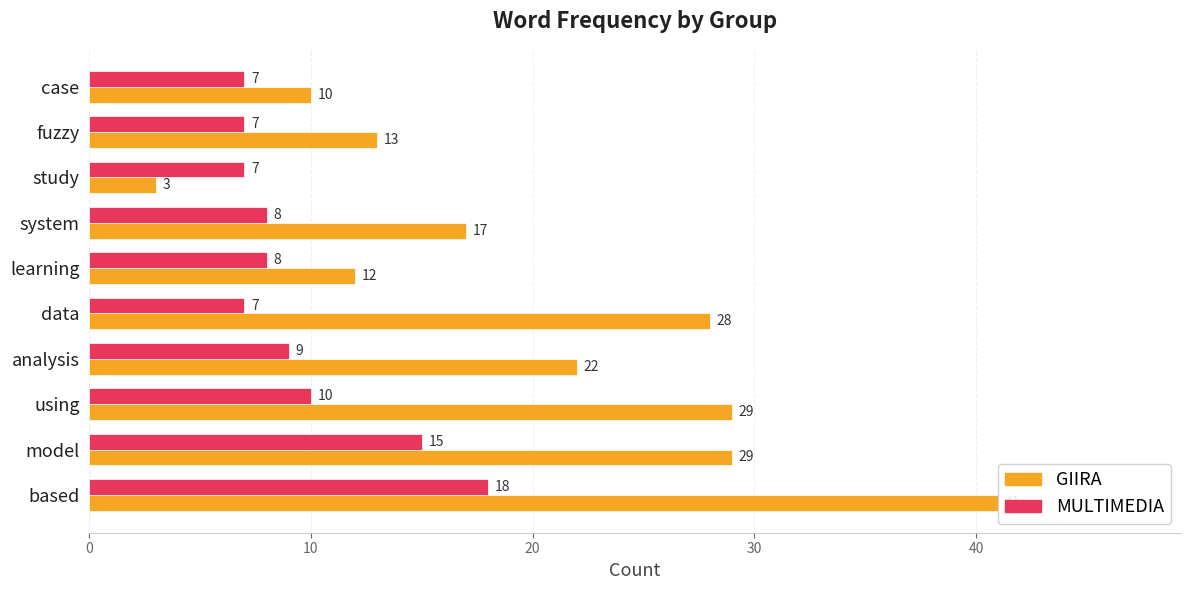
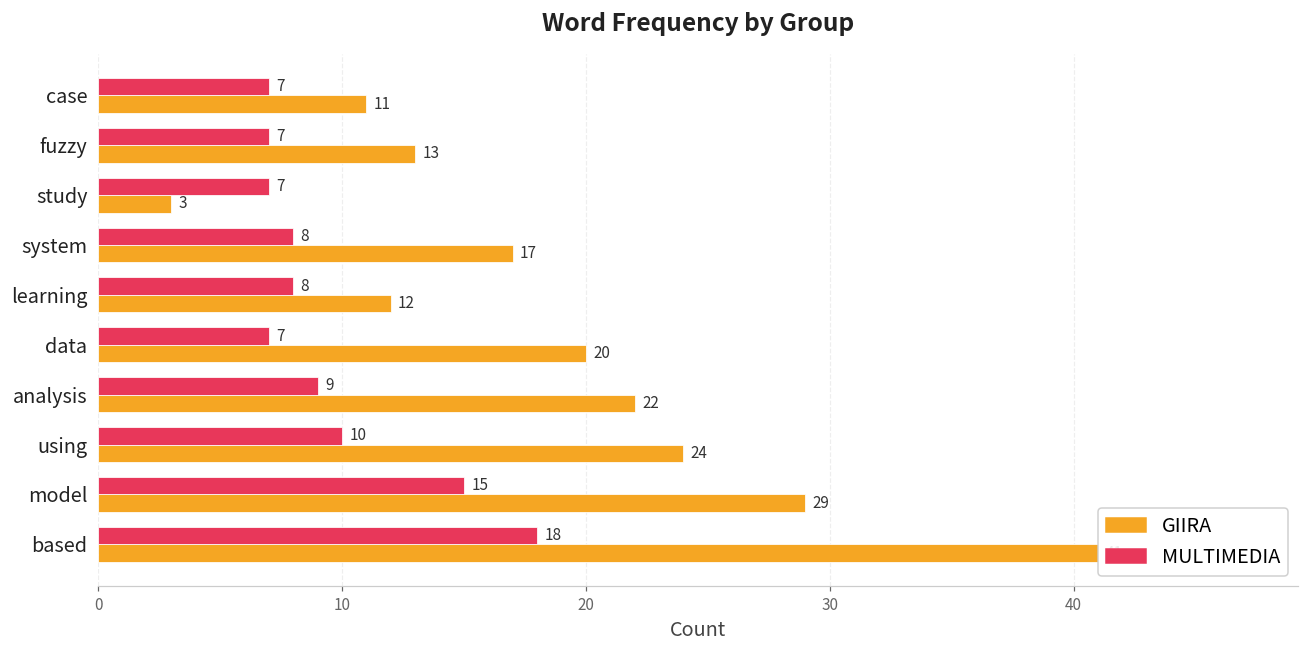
GIIRA, case: 10 -> 11
GIIRA, data: 28 -> 20
GIIRA, using: 29 -> 24
